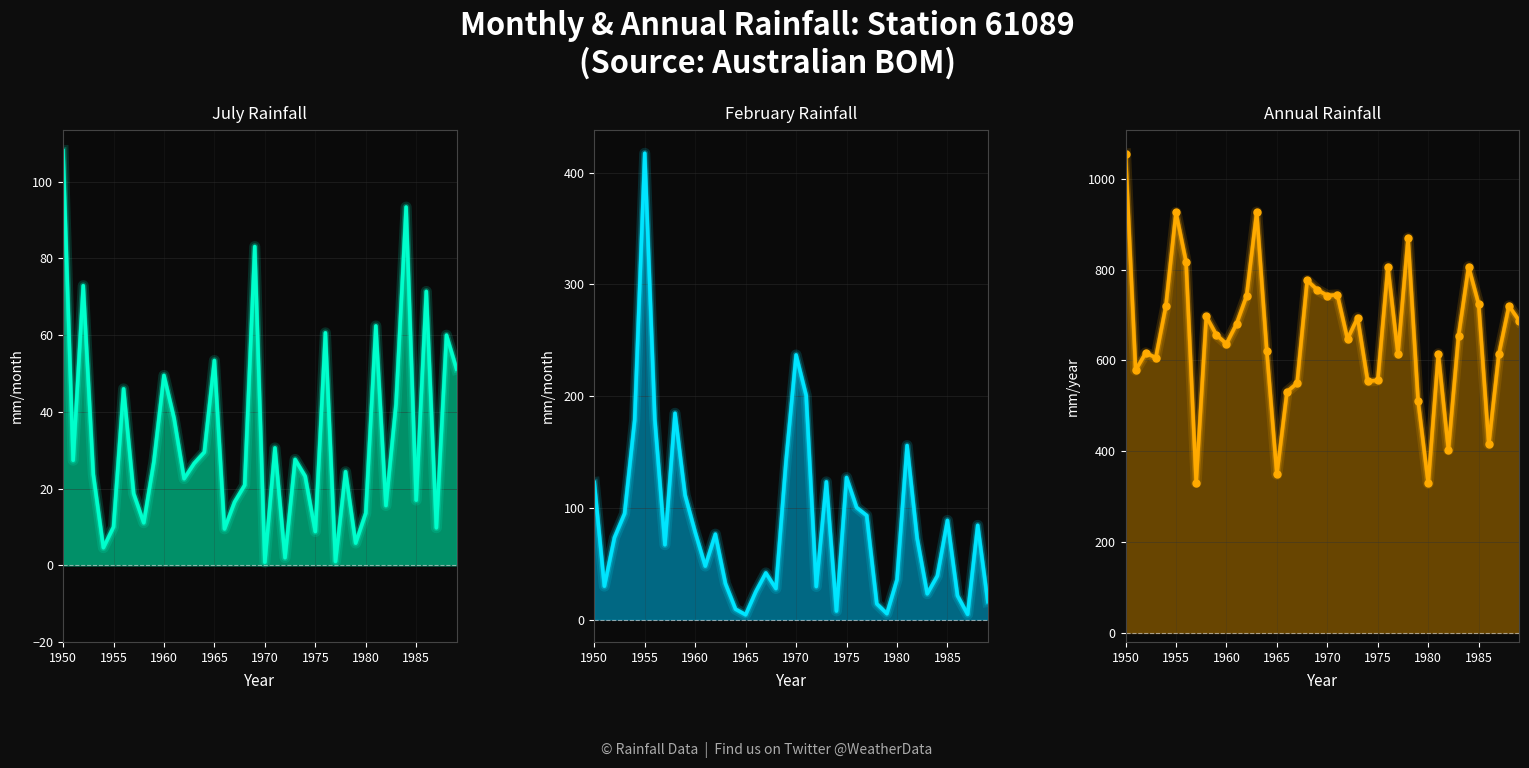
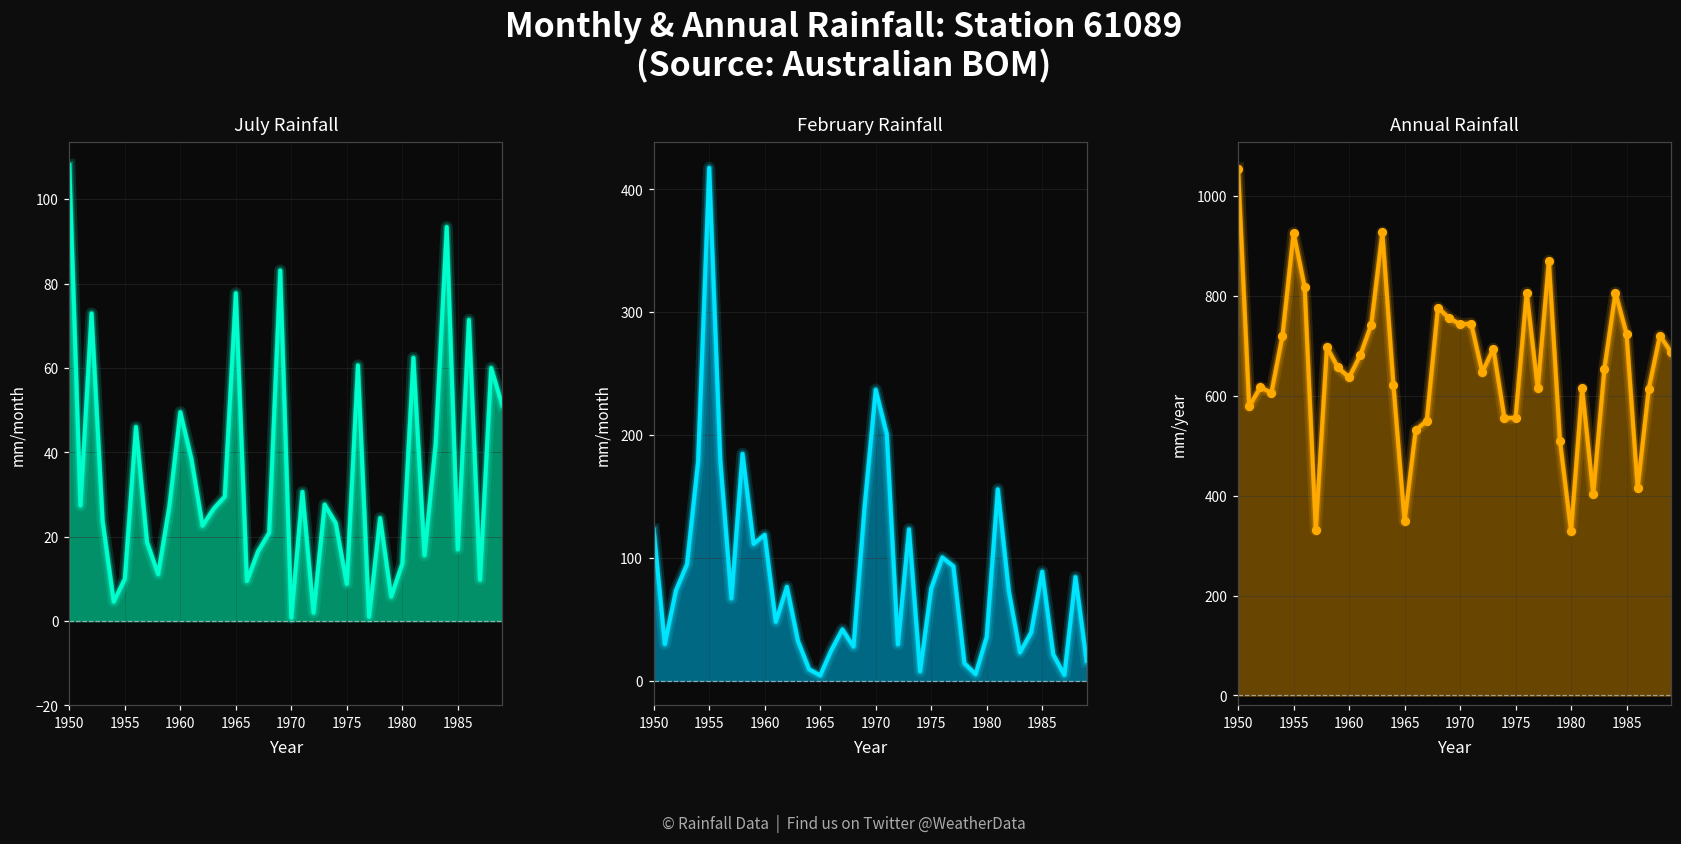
July Rainfall, 1965: 53 -> 78
February Rainfall, 1960: 78 -> 119
February Rainfall, 1975: 127 -> 75
